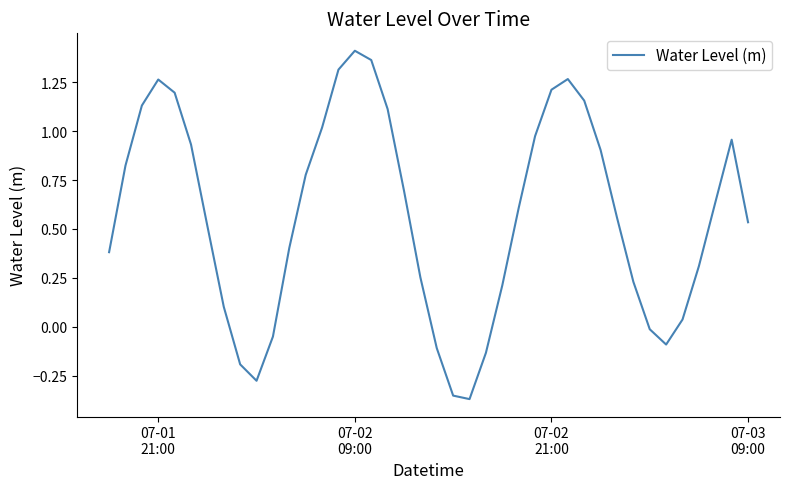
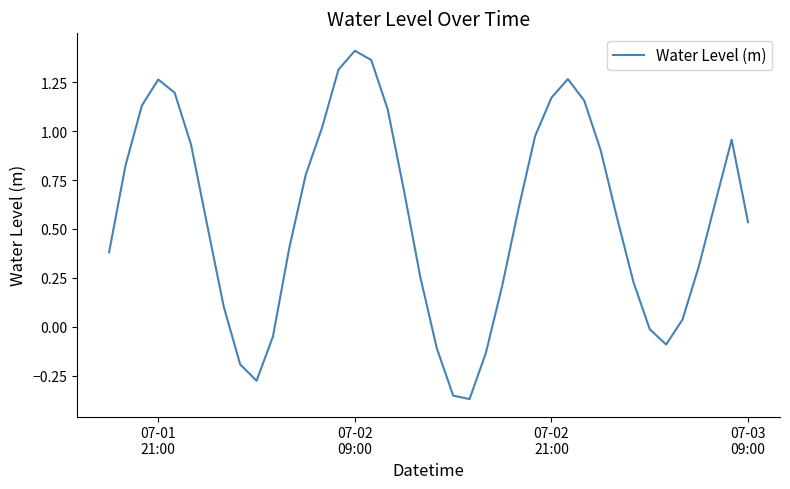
07-02 21:00: 1.21 -> 1.17
